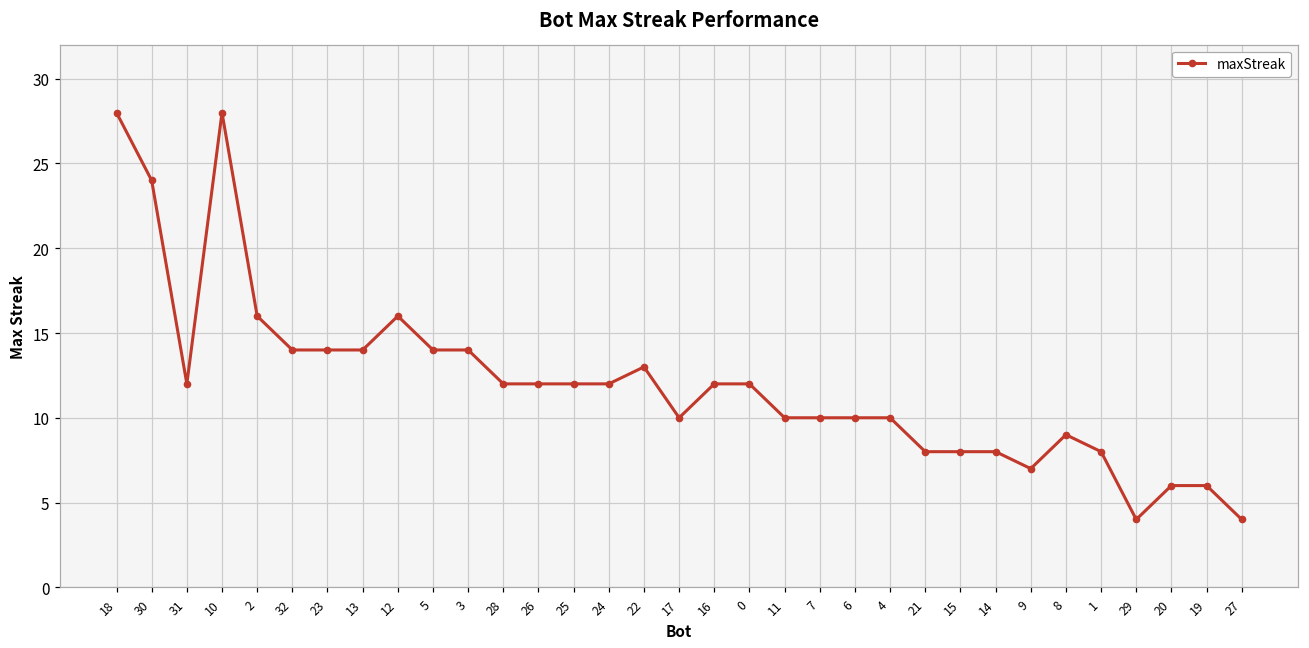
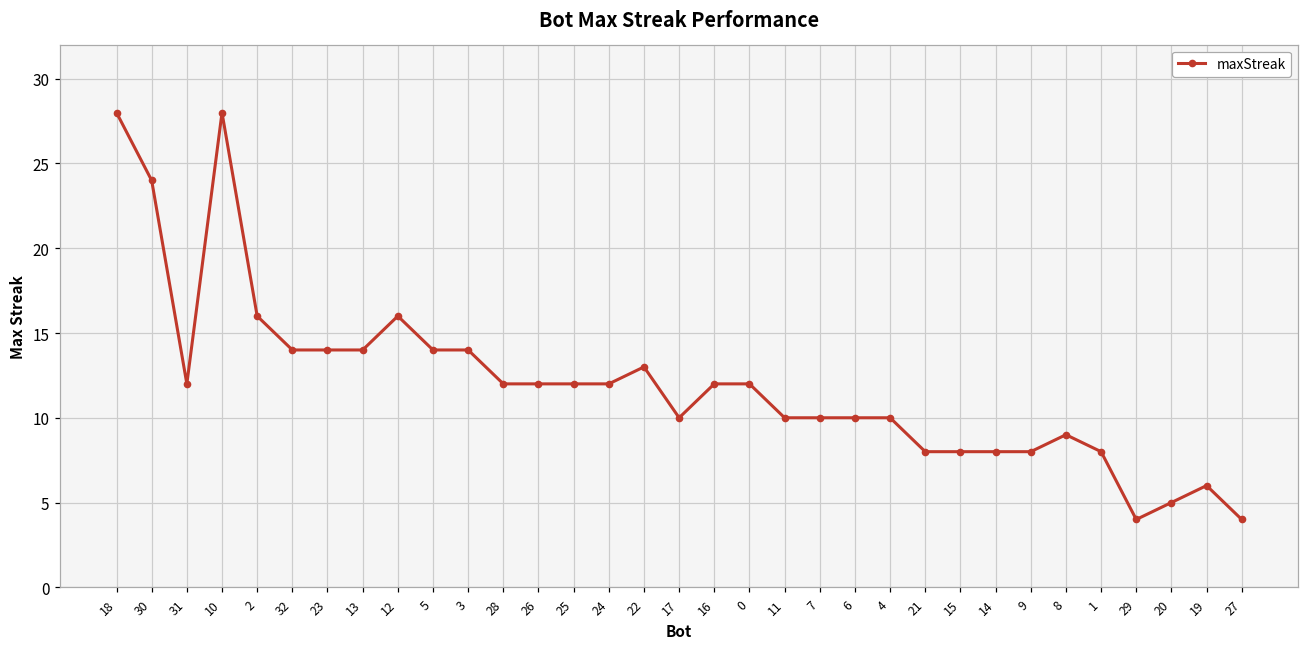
9: 7 -> 8
20: 6 -> 5
